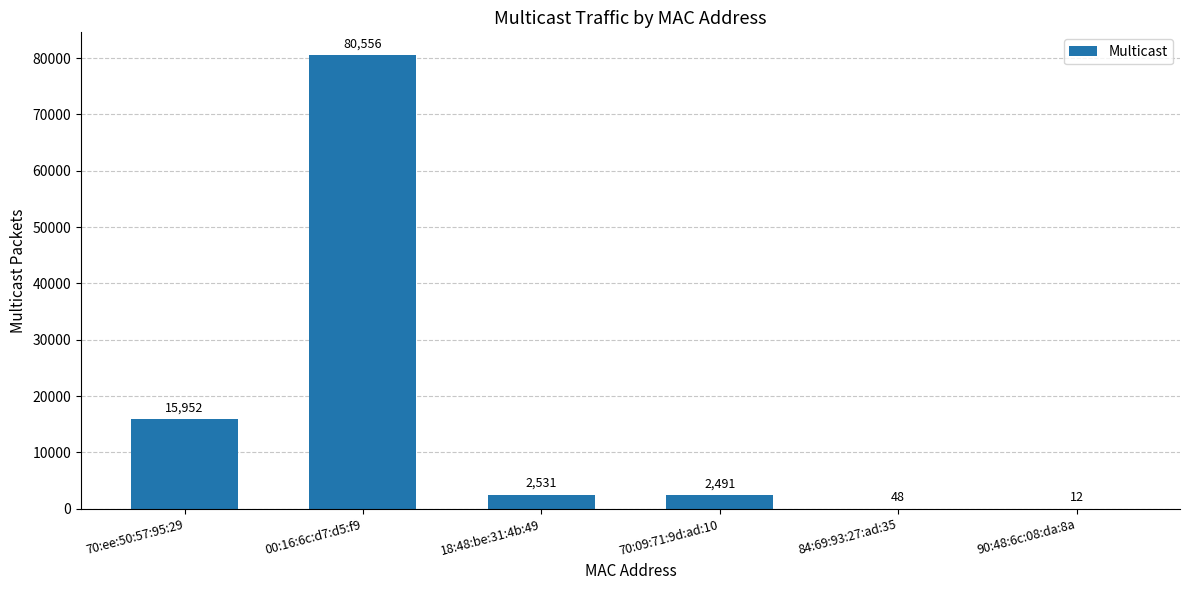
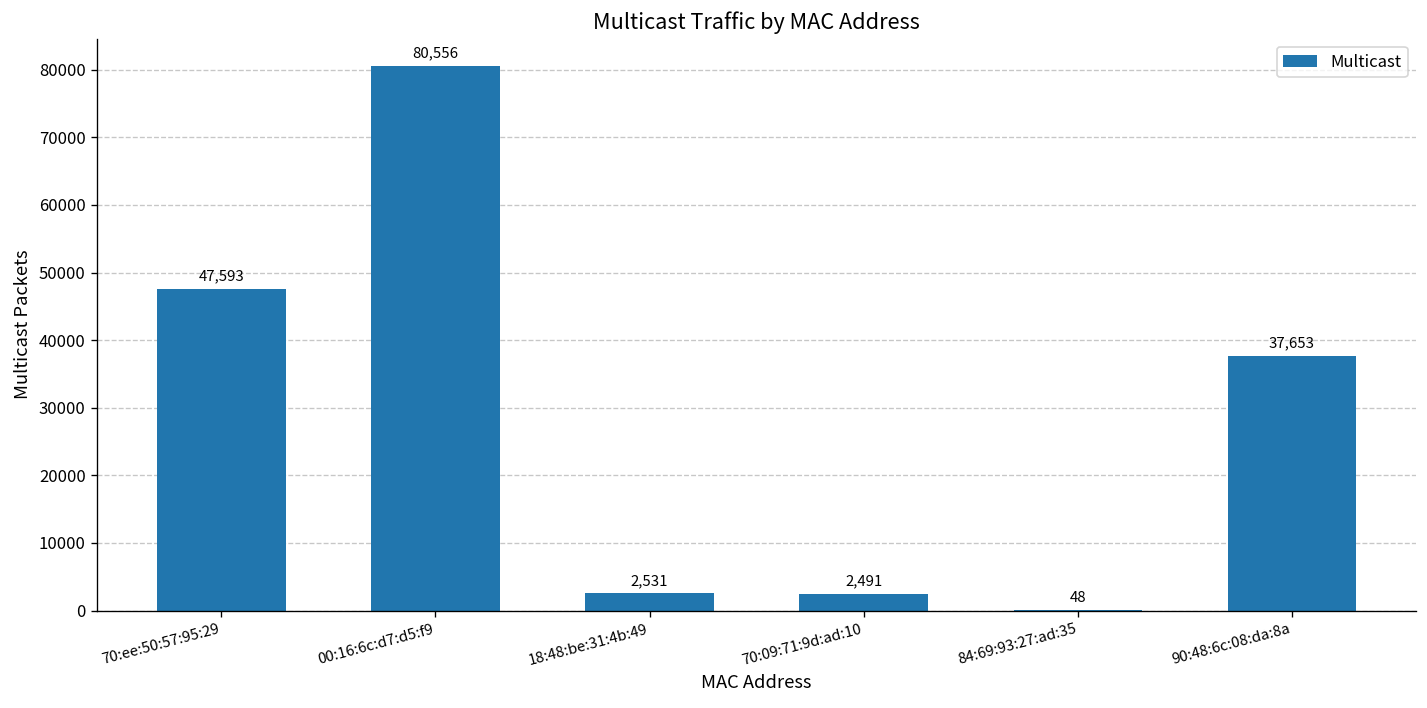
70:ee:50:57:95:29: 15,952 -> 47,593
90:48:6c:08:da:8a: 12 -> 37,653
